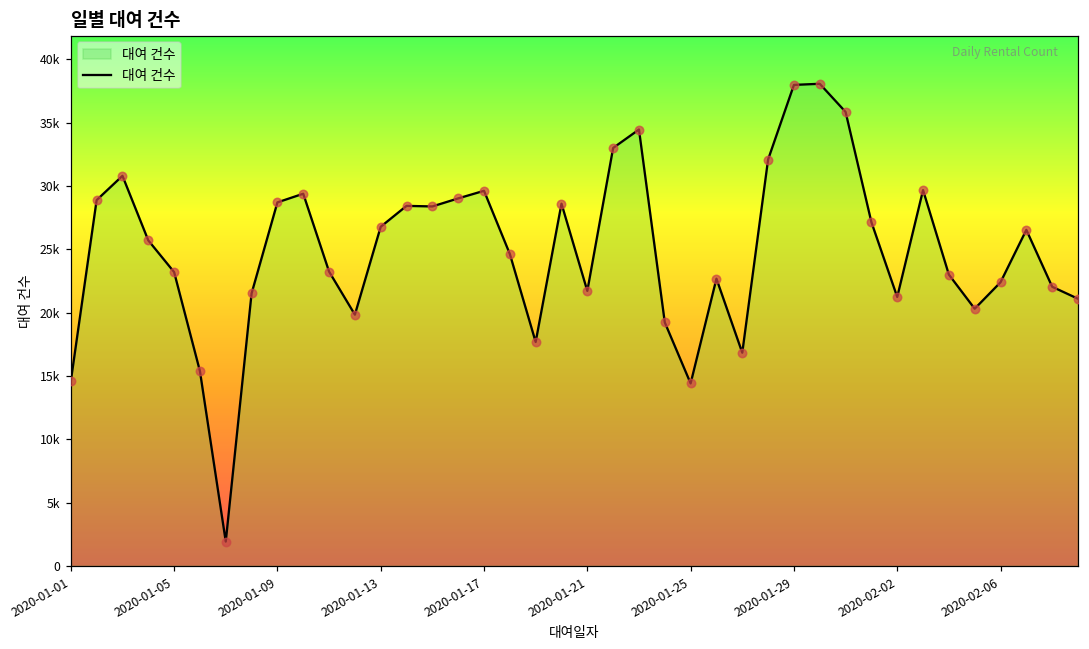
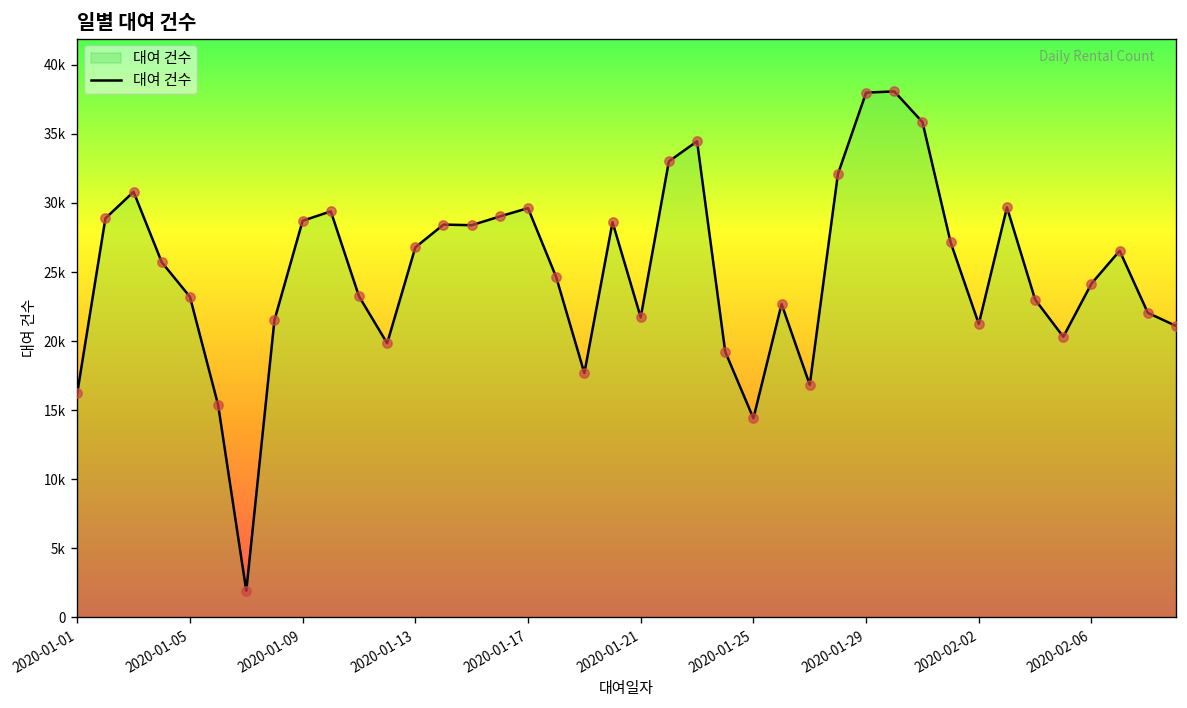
2020-01-01: 14600 -> 16200
2020-02-06: 22400 -> 24200
